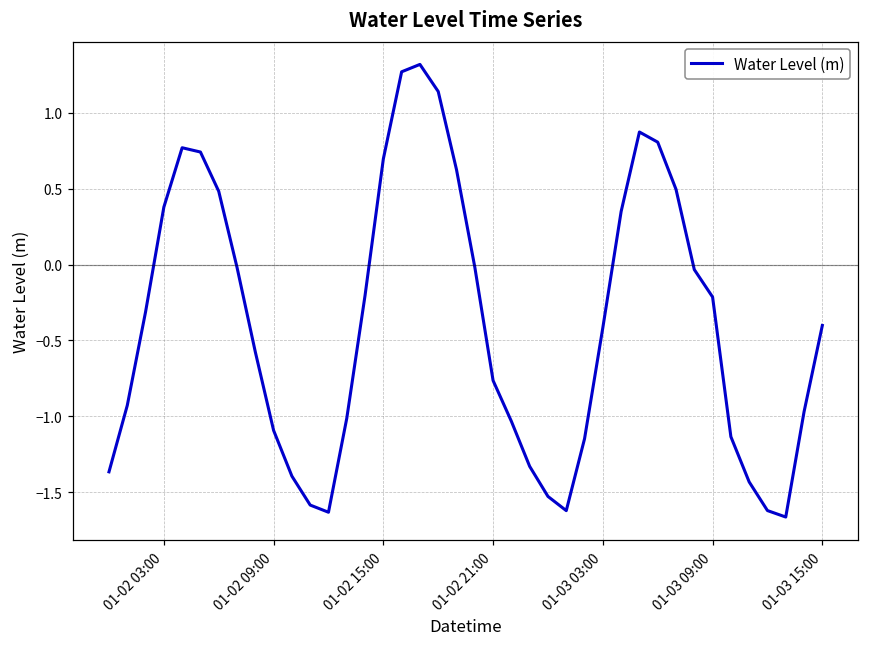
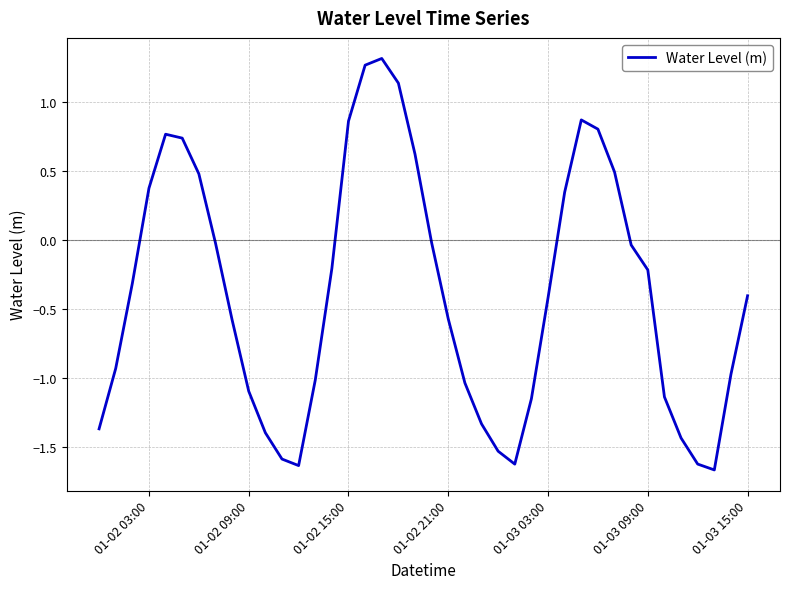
01-02 15:00: 0.70 -> 0.86
01-02 21:00: -0.76 -> -0.57
